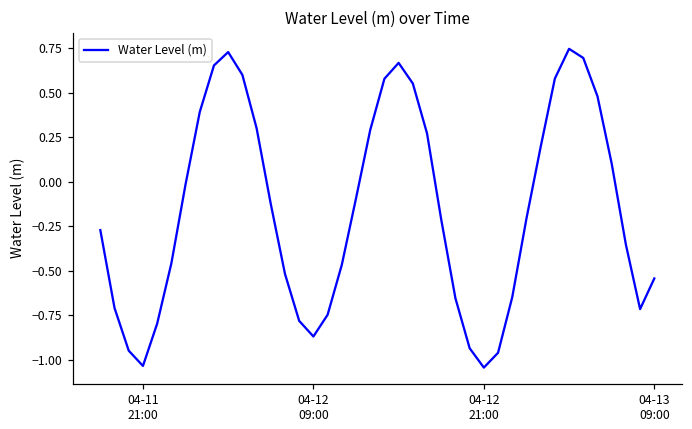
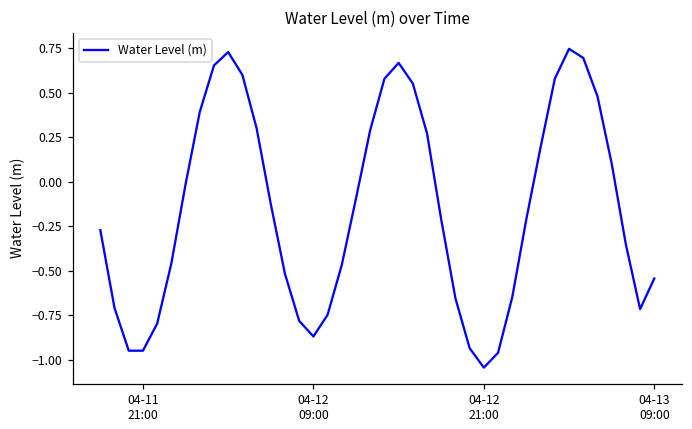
04-11 21:00: -1.03 -> -0.95
